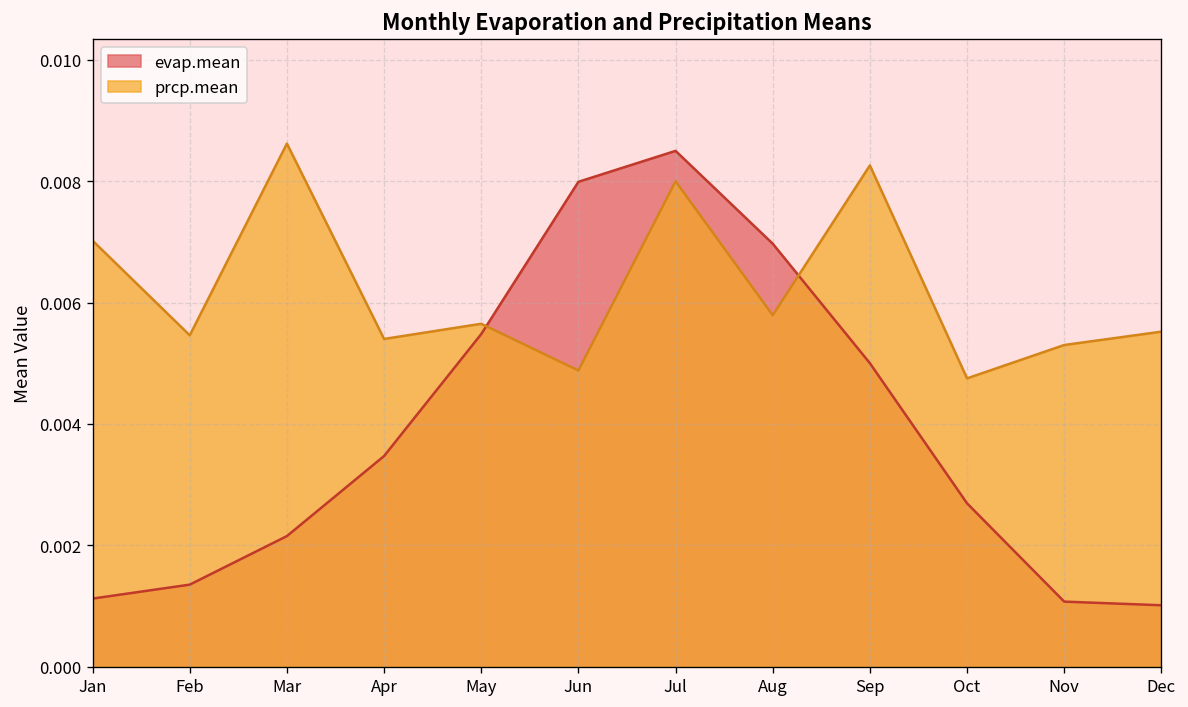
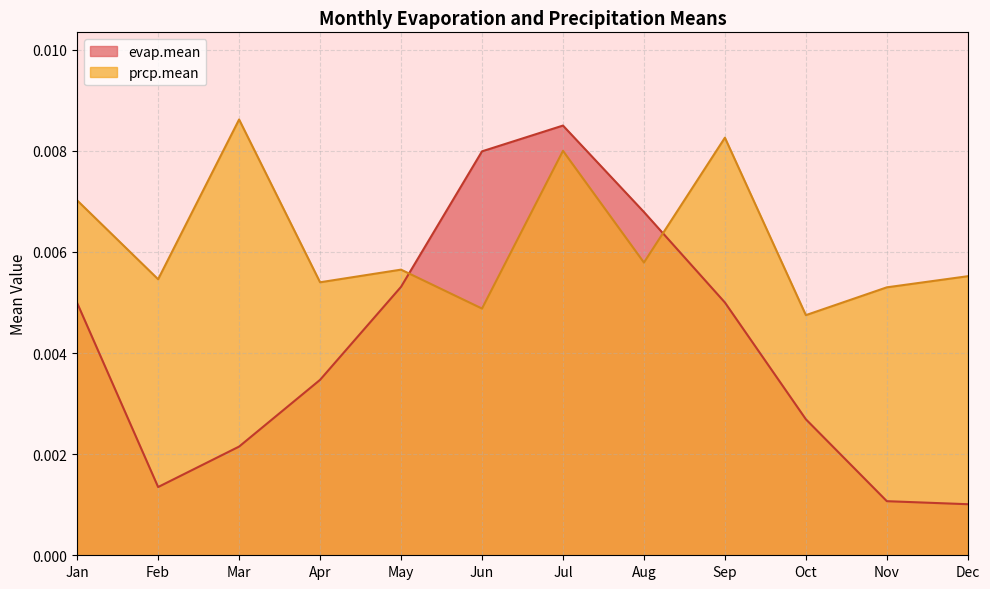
evap.mean, Jan: 0.0011 -> 0.0050
evap.mean, May: 0.0055 -> 0.0053
evap.mean, Aug: 0.0070 -> 0.0068
